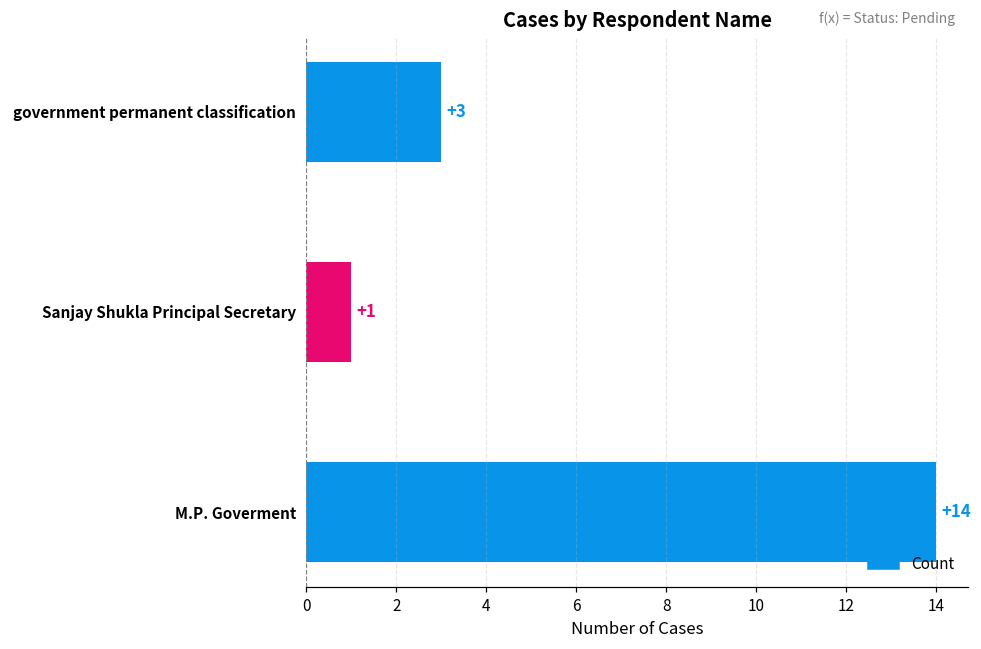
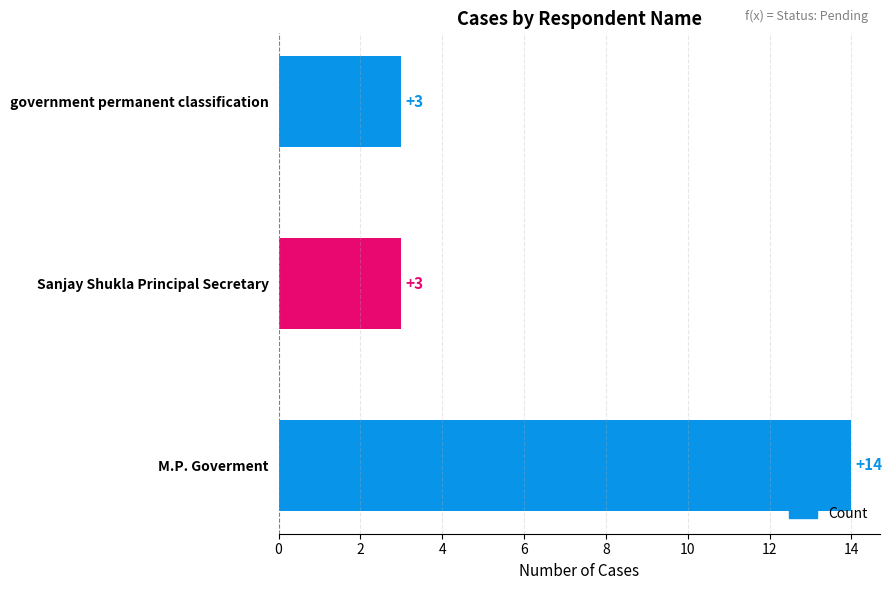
Sanjay Shukla Principal Secretary: +1 -> +3
